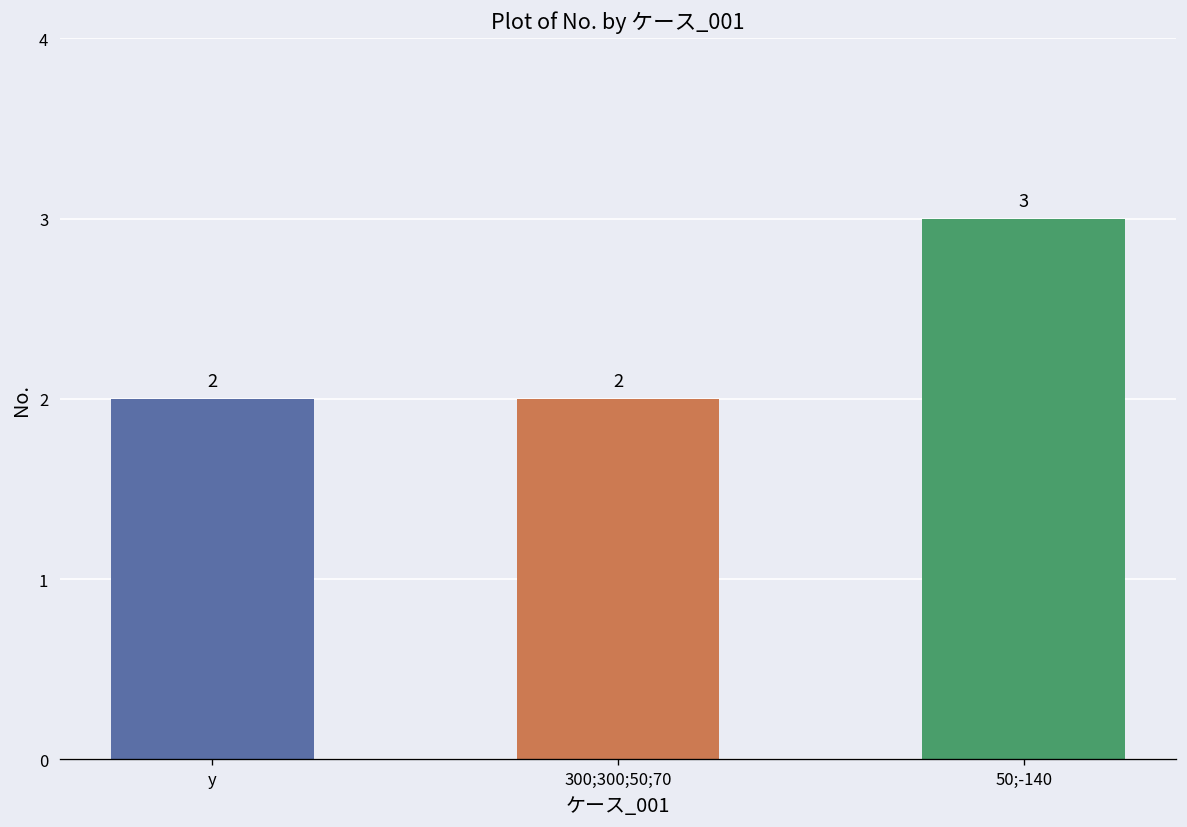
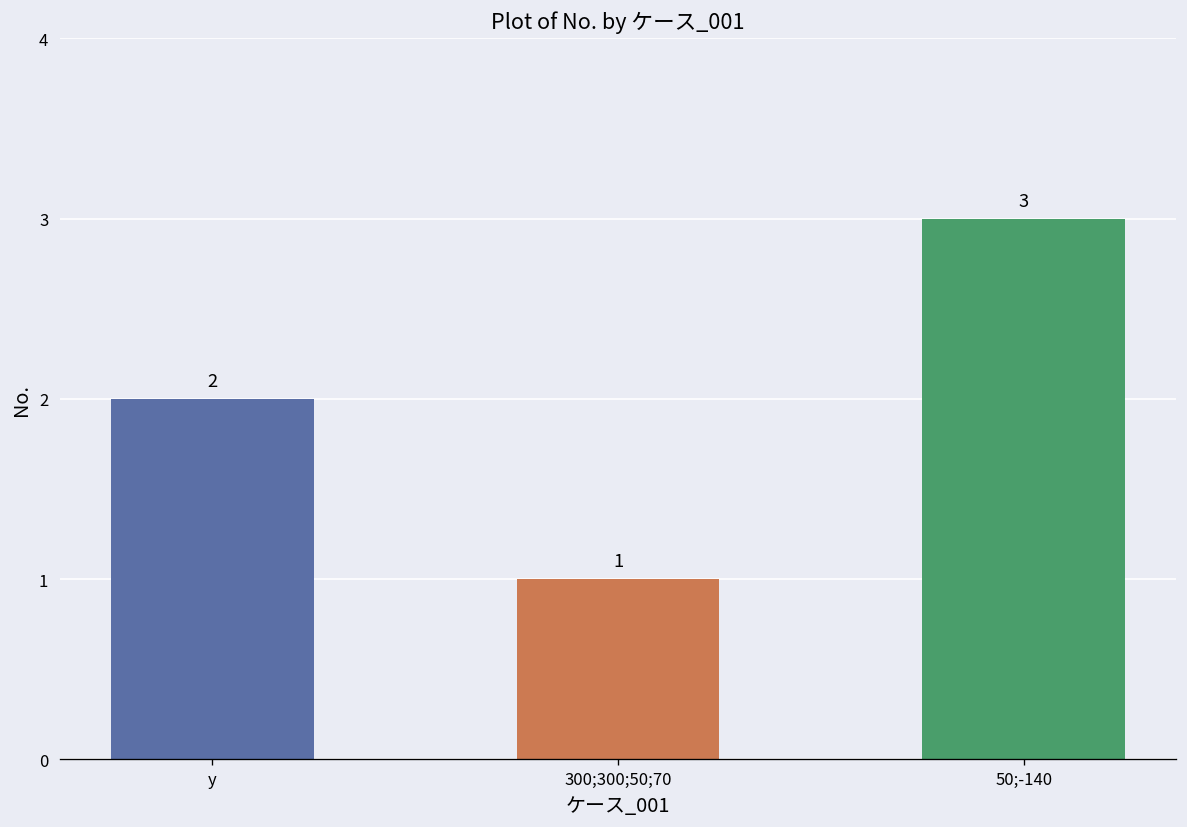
300;300;50;70: 2 -> 1
